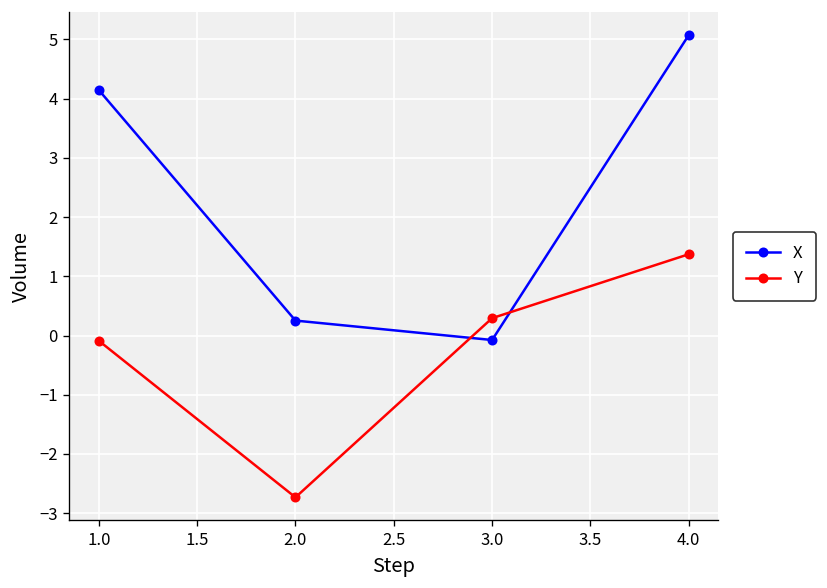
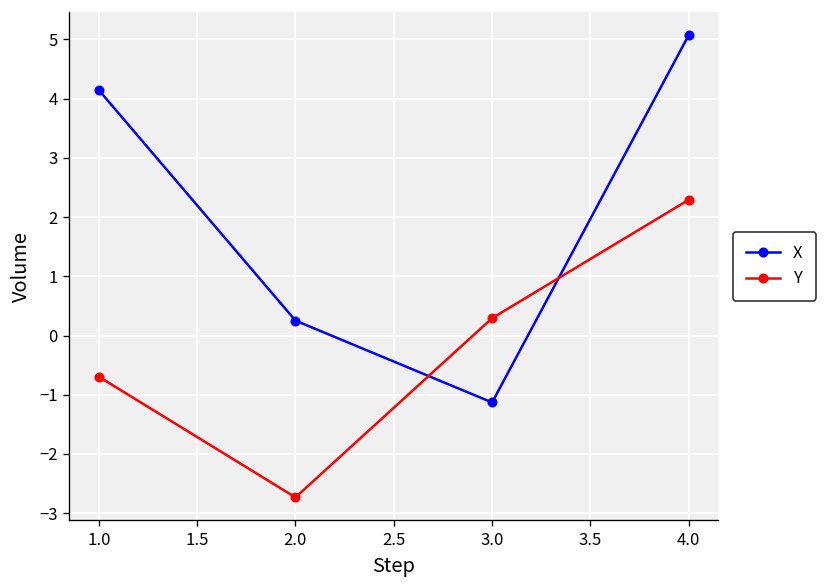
Y, 1.0: -0.1 -> -0.7
X, 3.0: -0.1 -> -1.1
Y, 4.0: 1.4 -> 2.3
